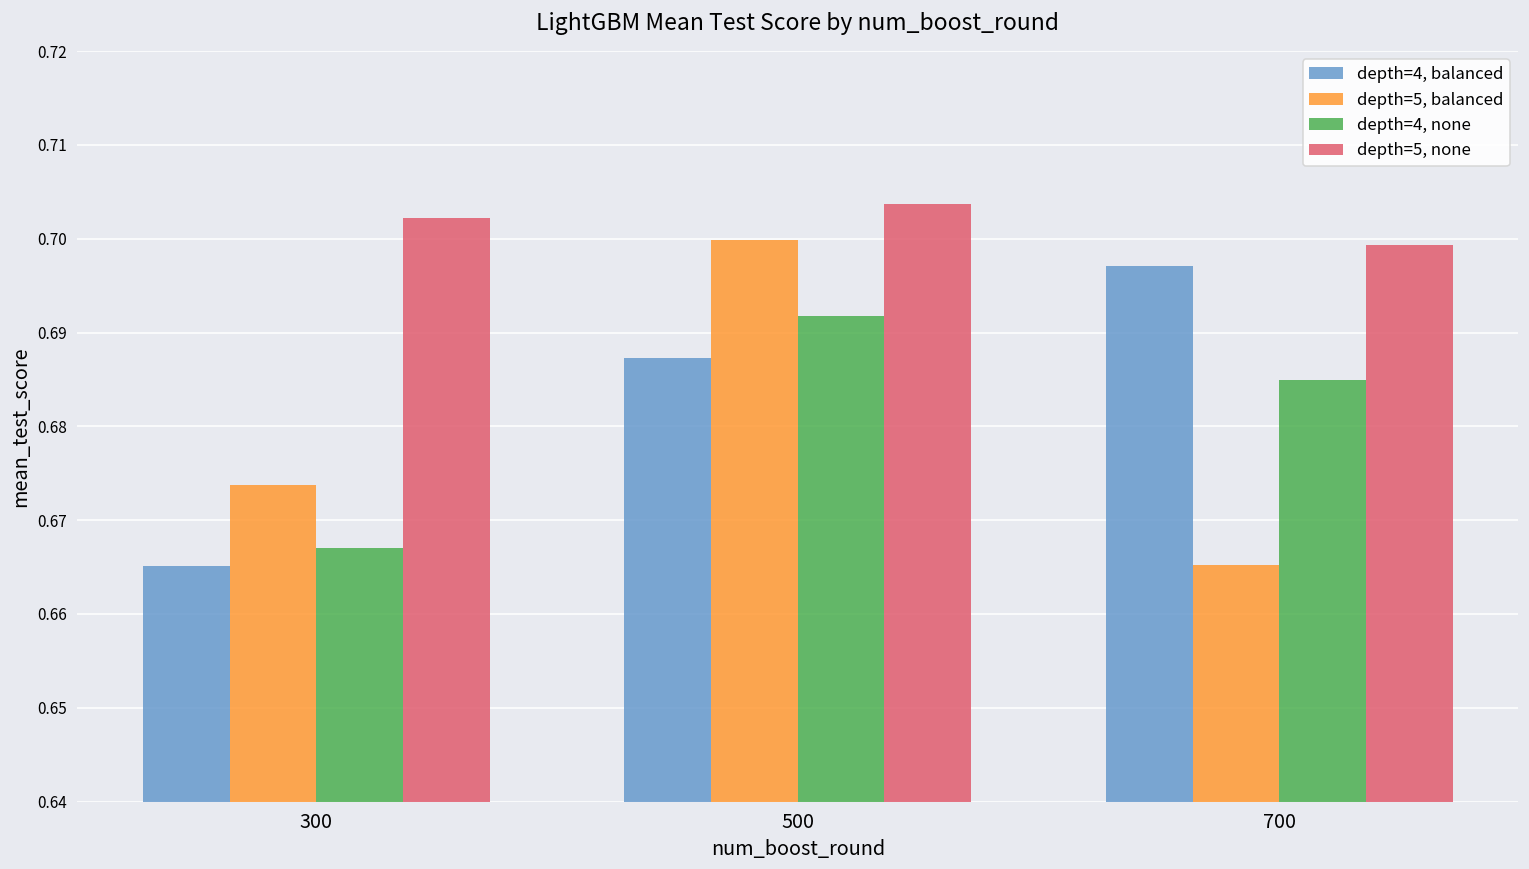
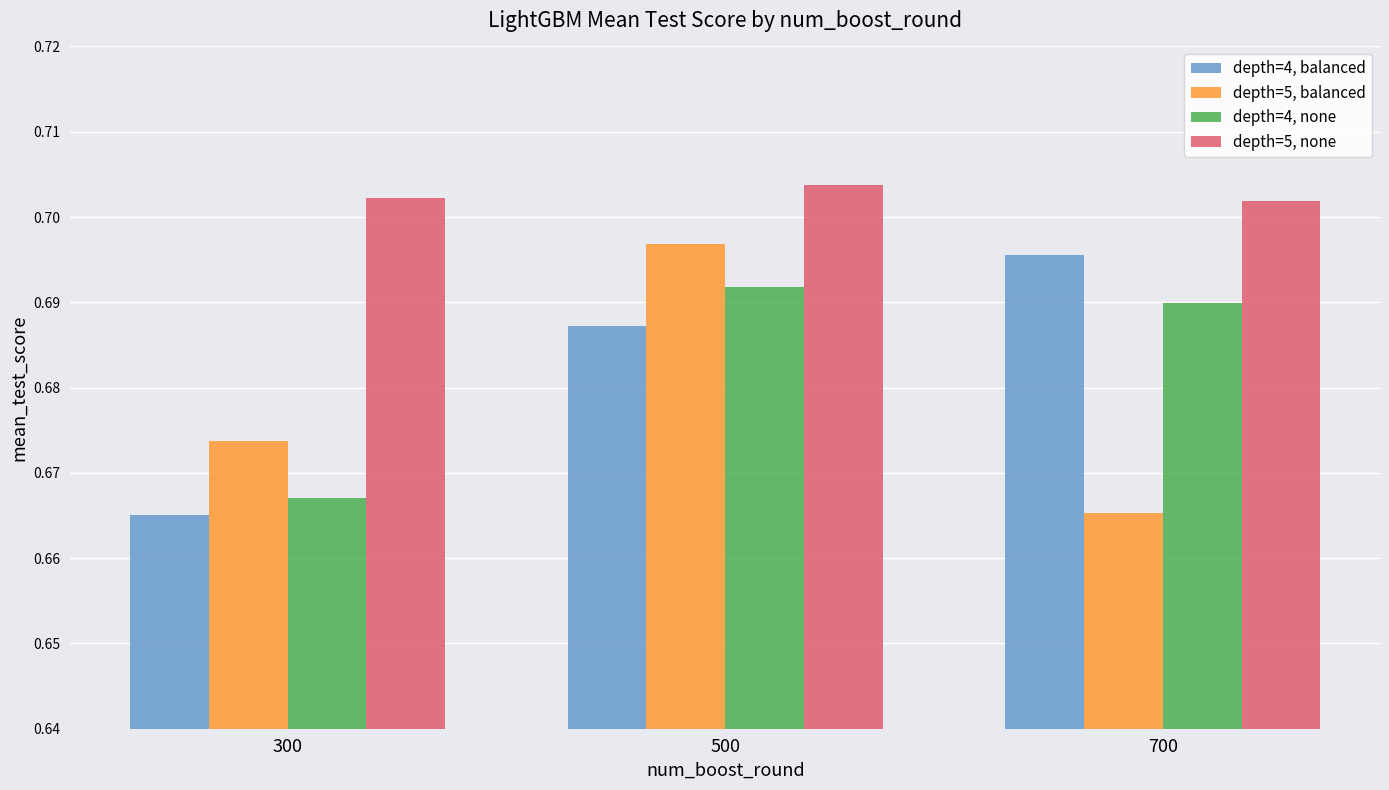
depth=5, balanced, 500: 0.700 -> 0.697
depth=4, balanced, 700: 0.697 -> 0.696
depth=4, none, 700: 0.685 -> 0.690
depth=5, none, 700: 0.699 -> 0.702
